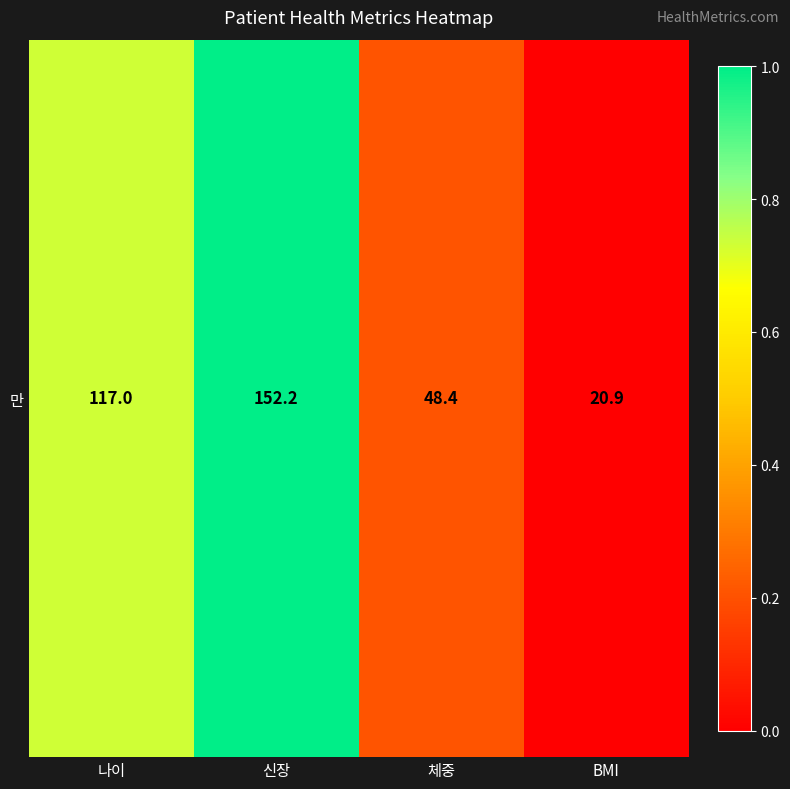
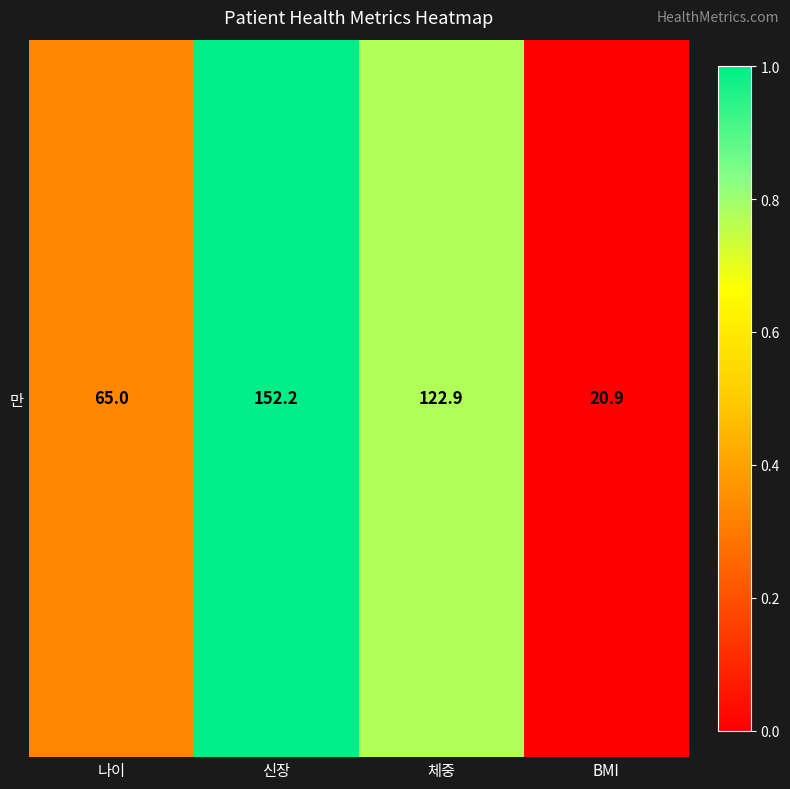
만, 나이: 117.0 -> 65.0
만, 체중: 48.4 -> 122.9
